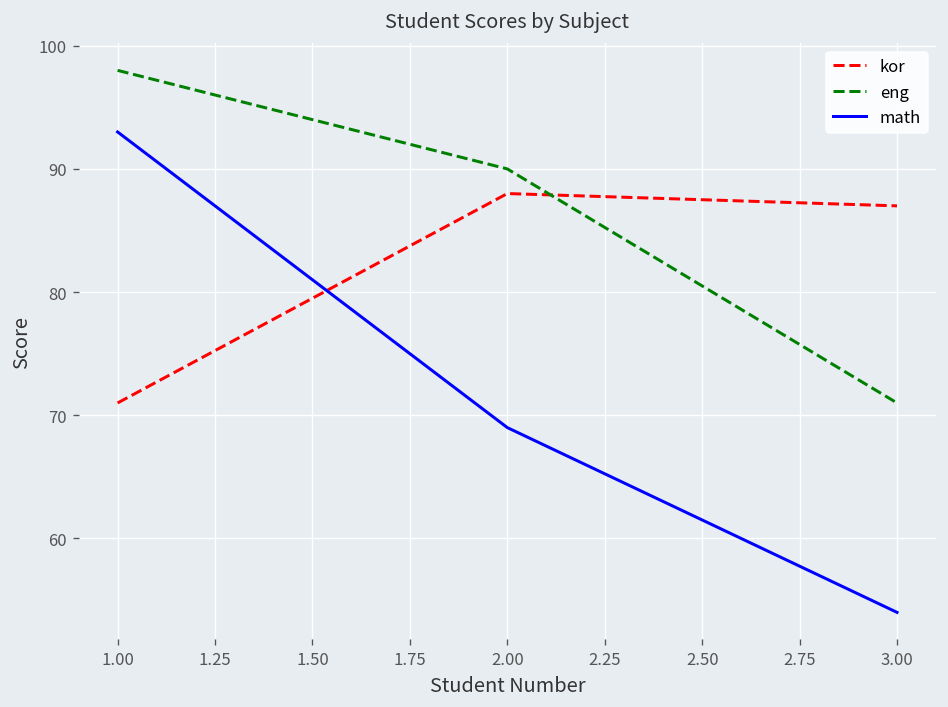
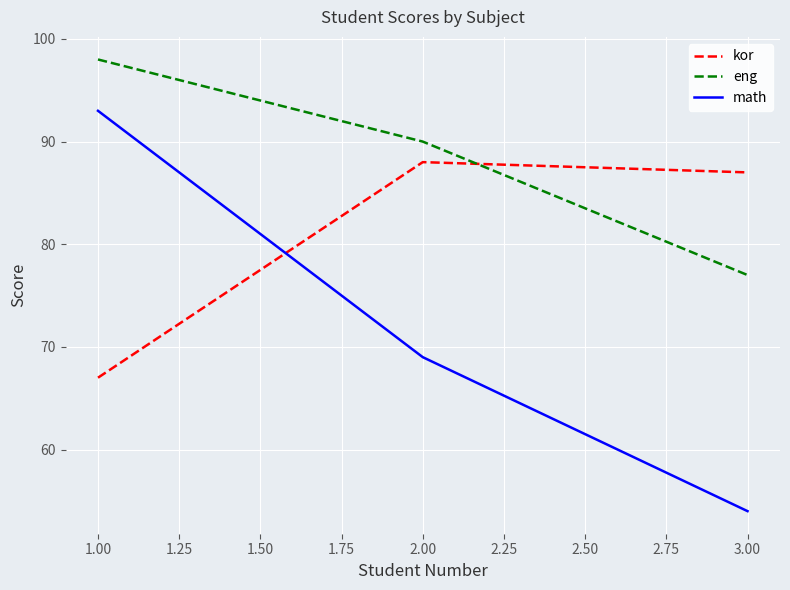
kor, 1.00: 71 -> 67
eng, 3.00: 71 -> 77
